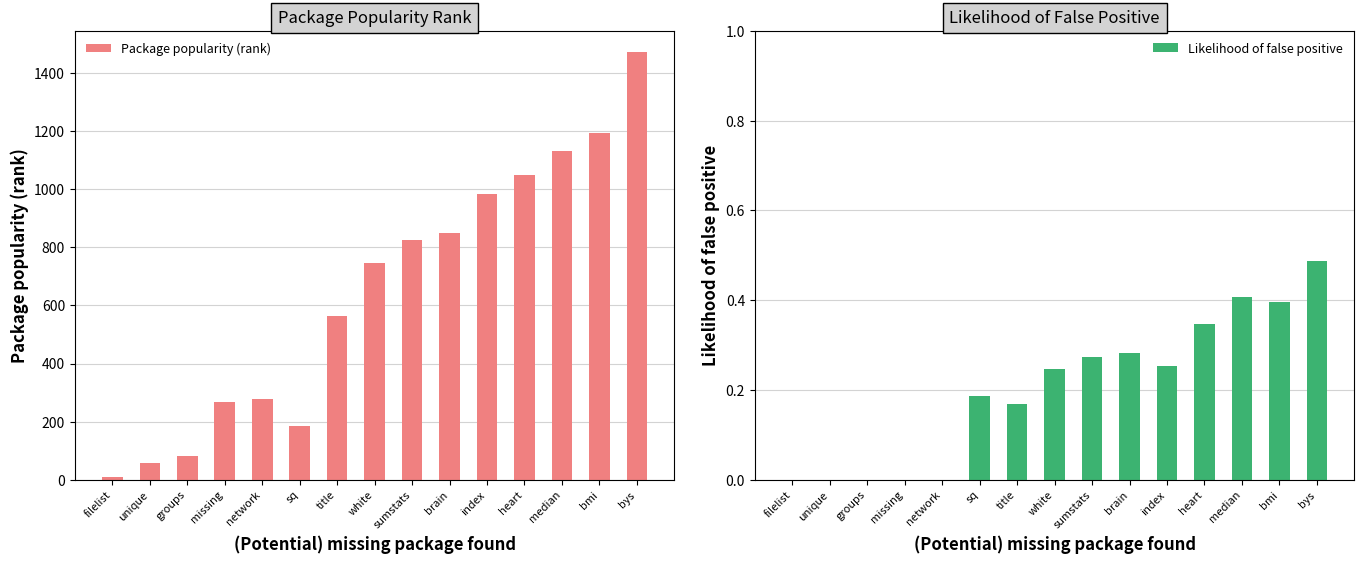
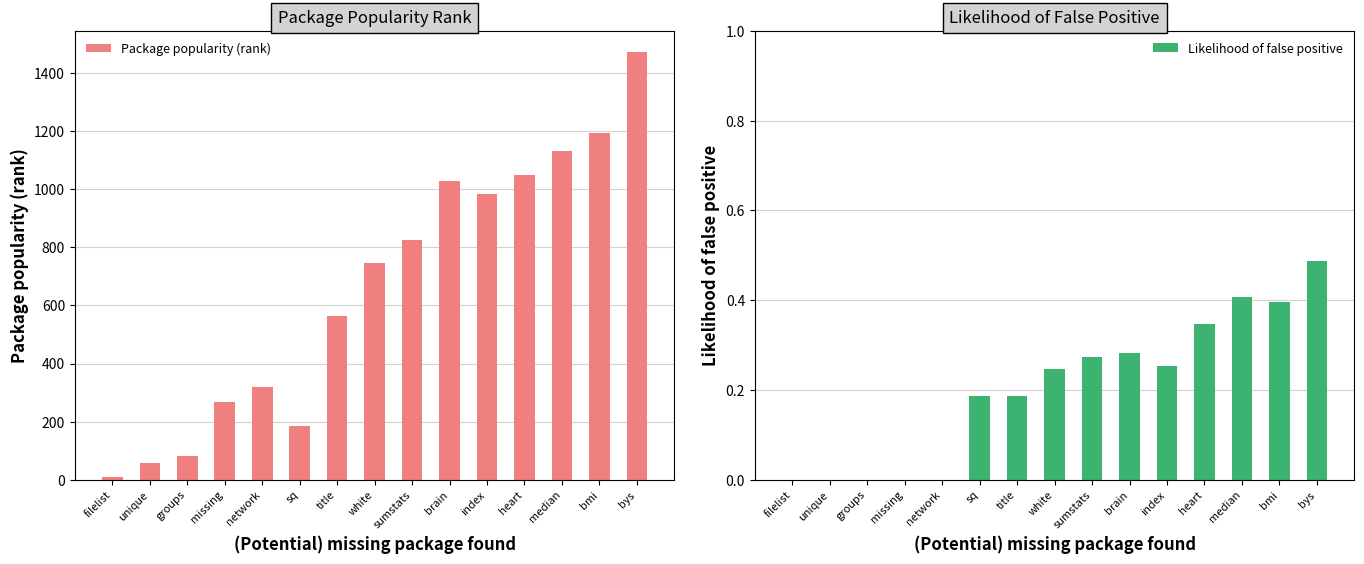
Package Popularity Rank, network: 280 -> 320
Package Popularity Rank, brain: 850 -> 1030
Likelihood of False Positive, title: 0.17 -> 0.19
